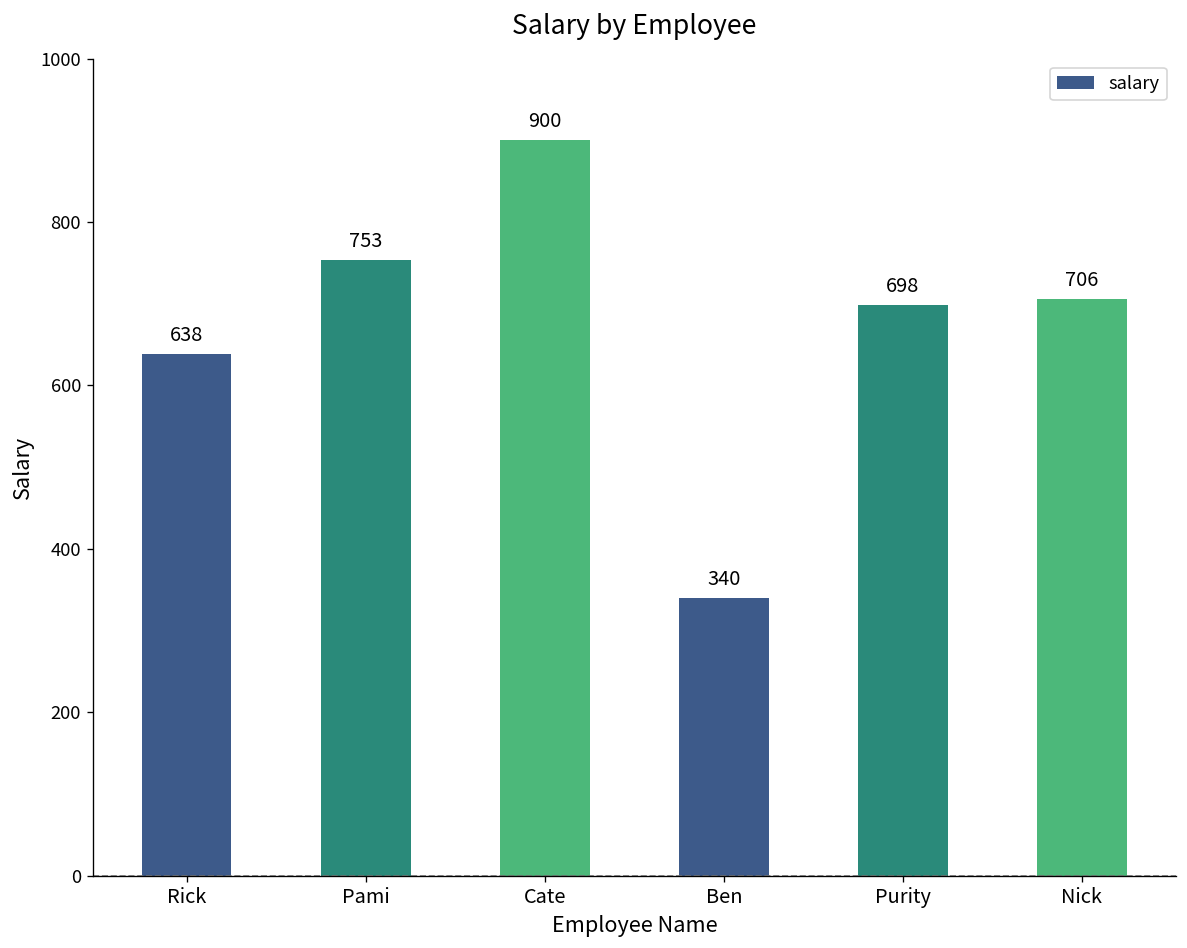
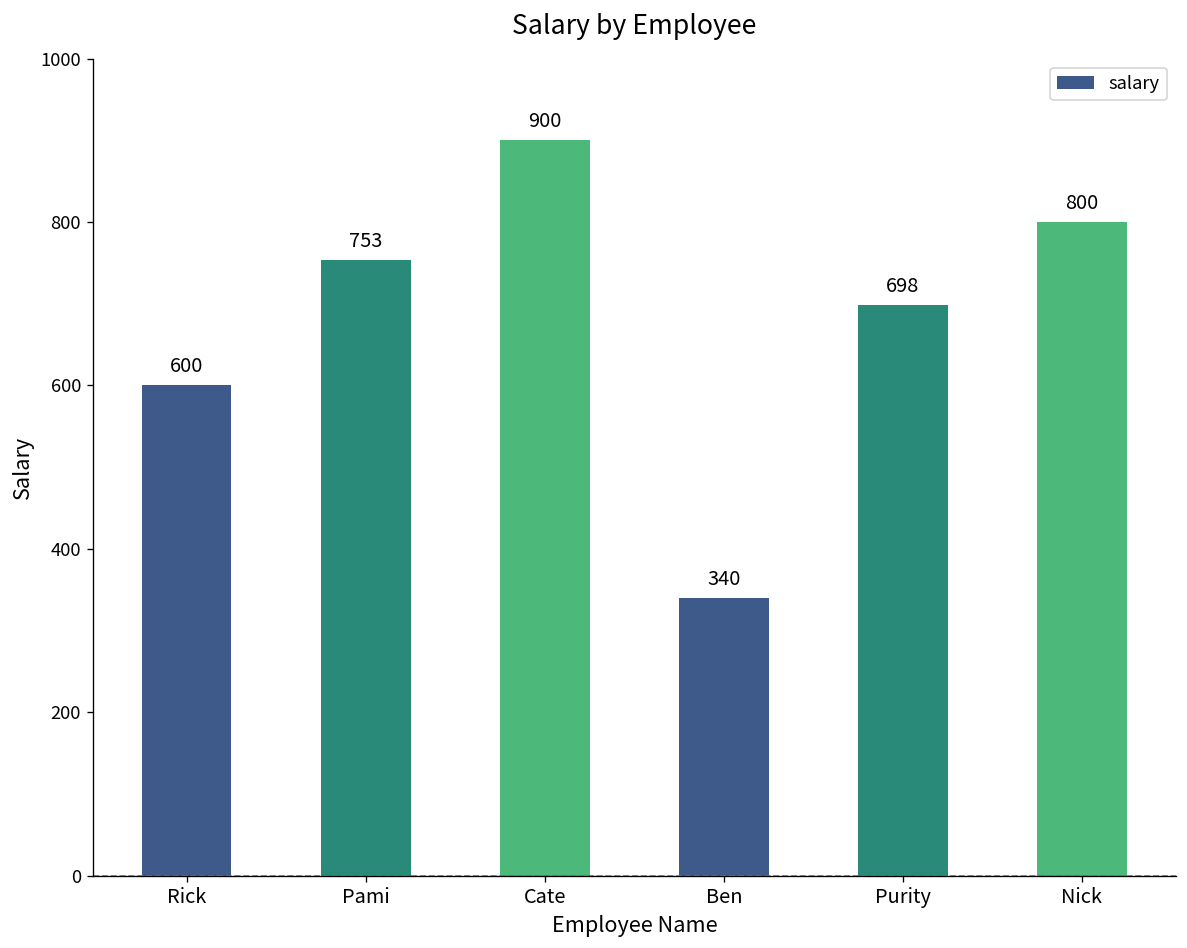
Rick: 638 -> 600
Nick: 706 -> 800
